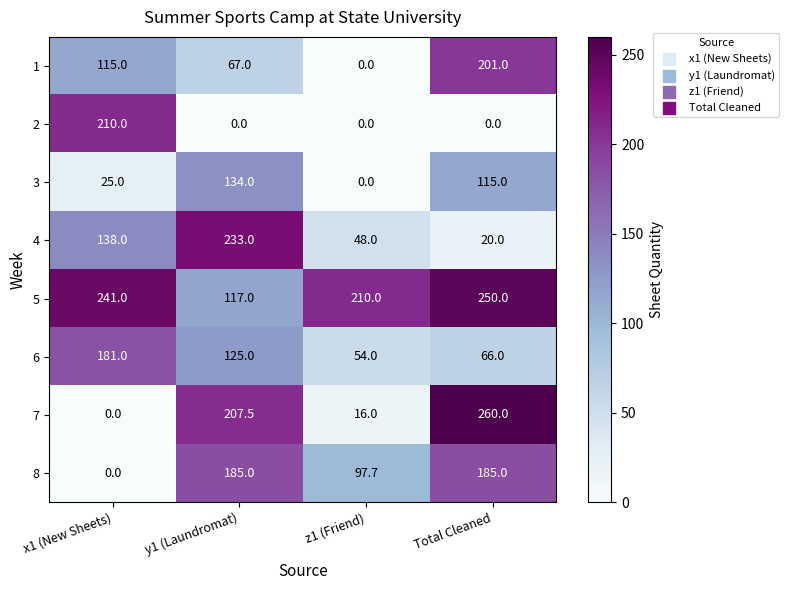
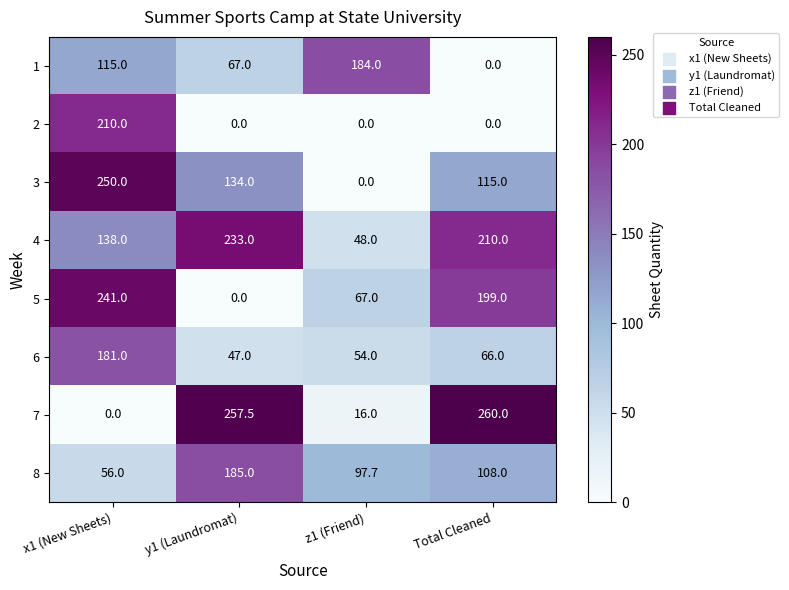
1, z1 (Friend): 0.0 -> 184.0
1, Total Cleaned: 201.0 -> 0.0
3, x1 (New Sheets): 25.0 -> 250.0
4, Total Cleaned: 20.0 -> 210.0
5, y1 (Laundromat): 117.0 -> 0.0
5, z1 (Friend): 210.0 -> 67.0
5, Total Cleaned: 250.0 -> 199.0
6, y1 (Laundromat): 125.0 -> 47.0
7, y1 (Laundromat): 207.5 -> 257.5
8, x1 (New Sheets): 0.0 -> 56.0
8, Total Cleaned: 185.0 -> 108.0
